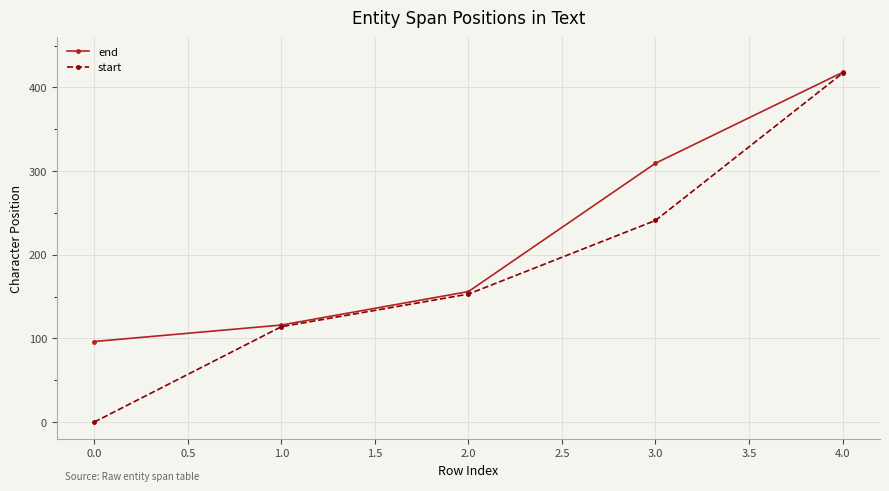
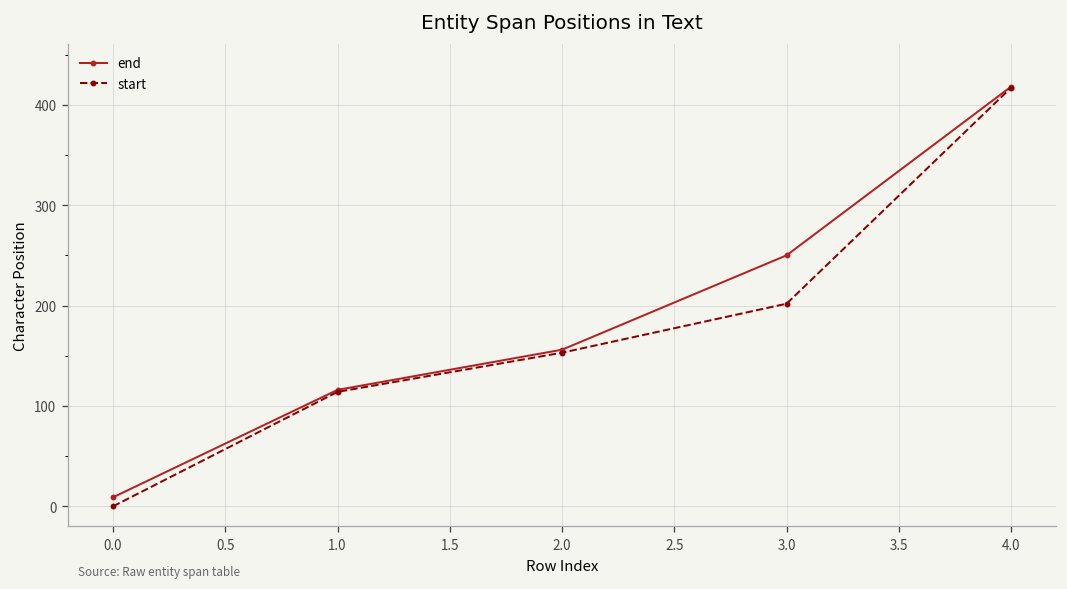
end, 0.0: 100 -> 10
end, 3.0: 310 -> 250
start, 3.0: 240 -> 200
